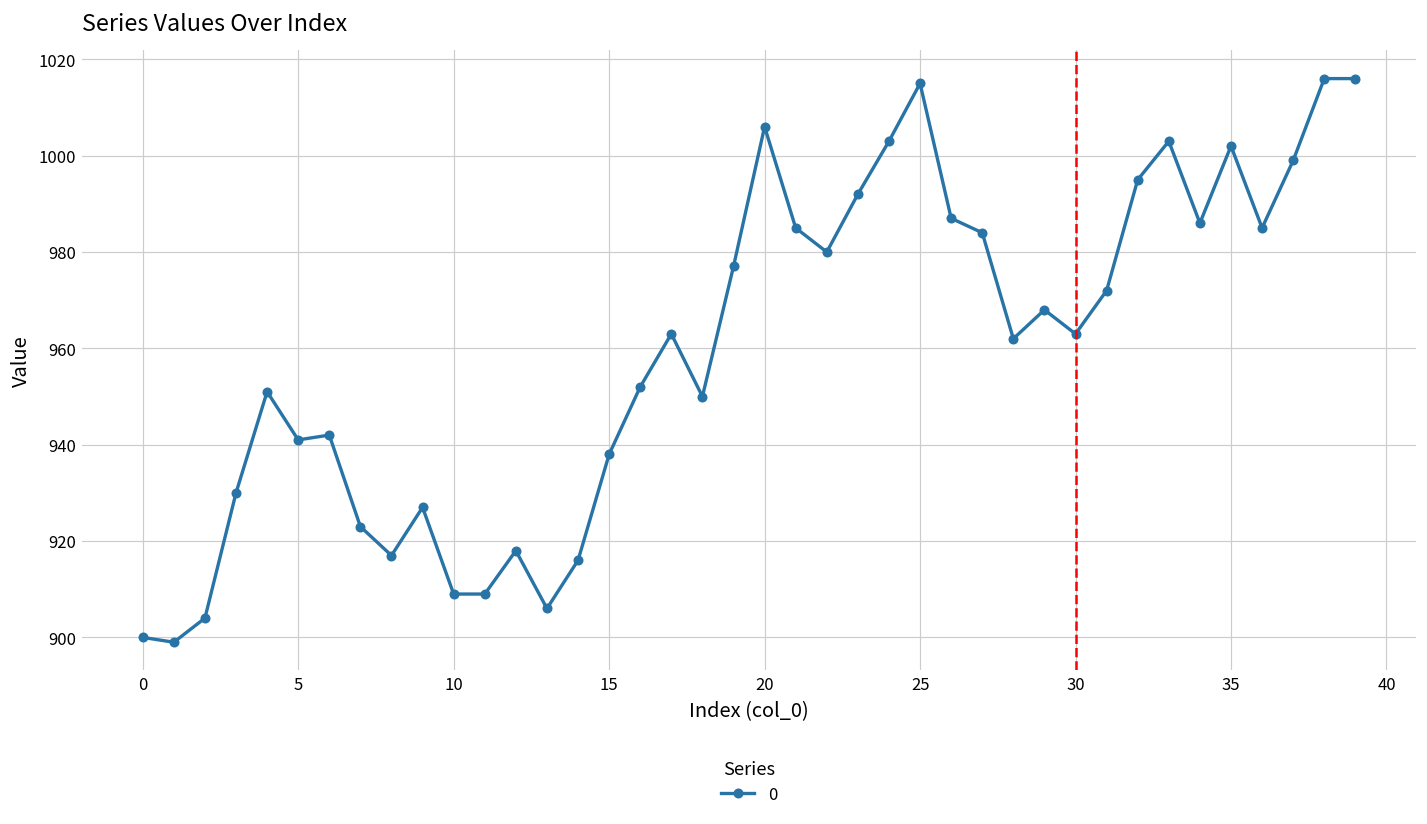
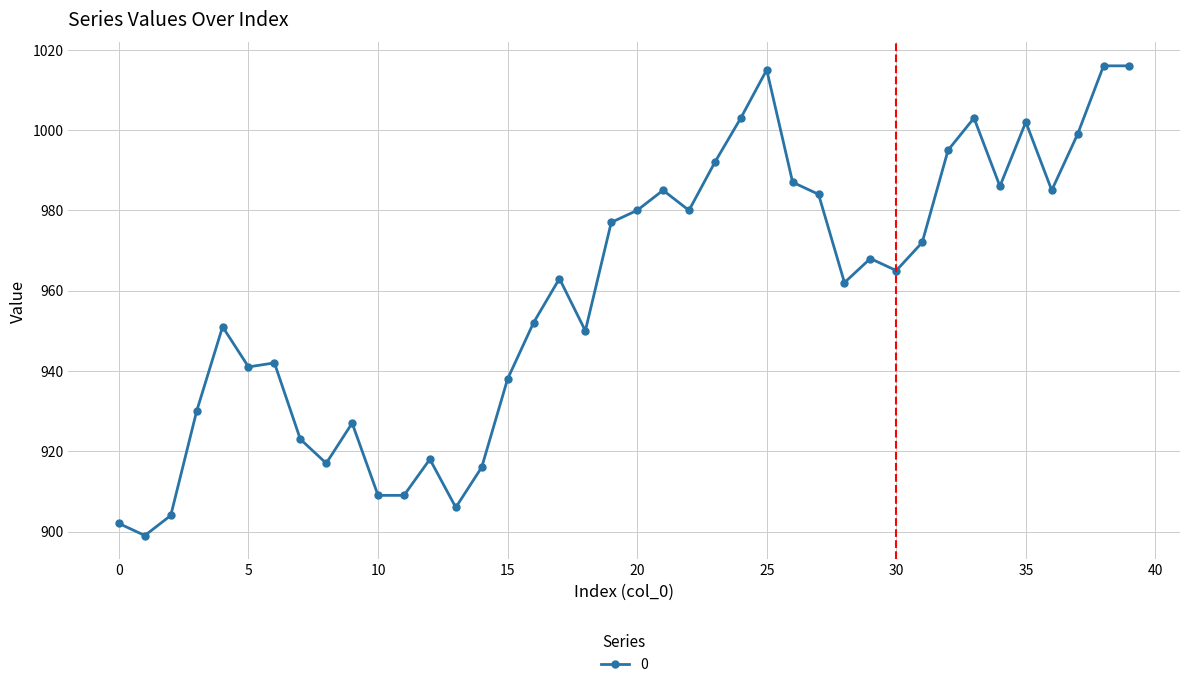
0: 900 -> 902
20: 1006 -> 980
30: 963 -> 965
